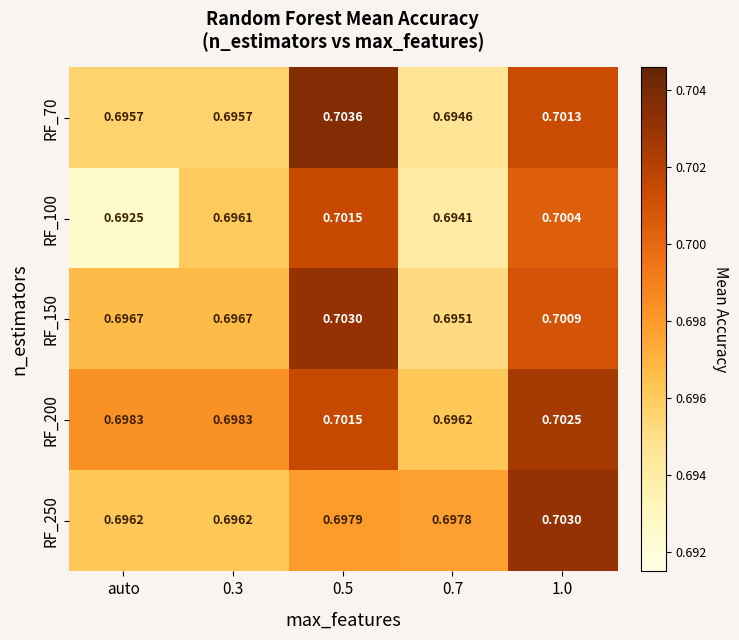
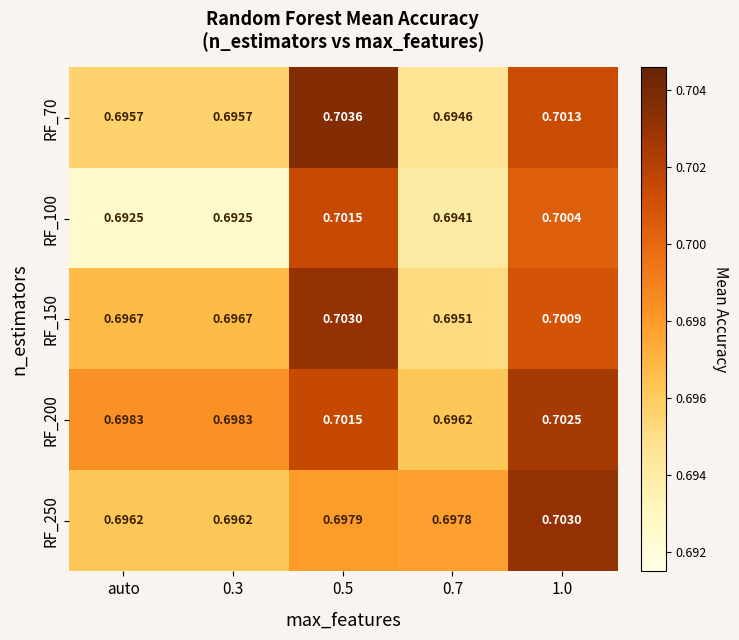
RF_100, 0.3: 0.6961 -> 0.6925
